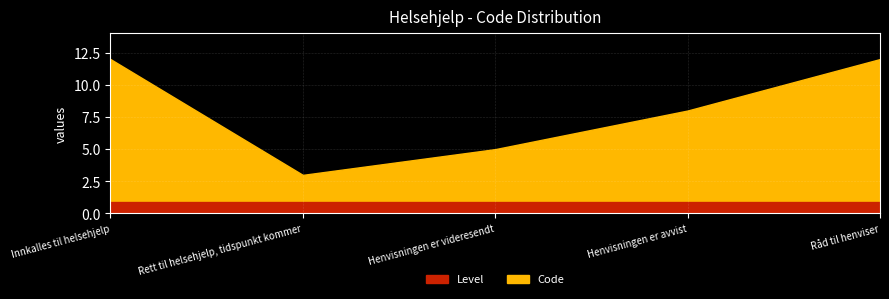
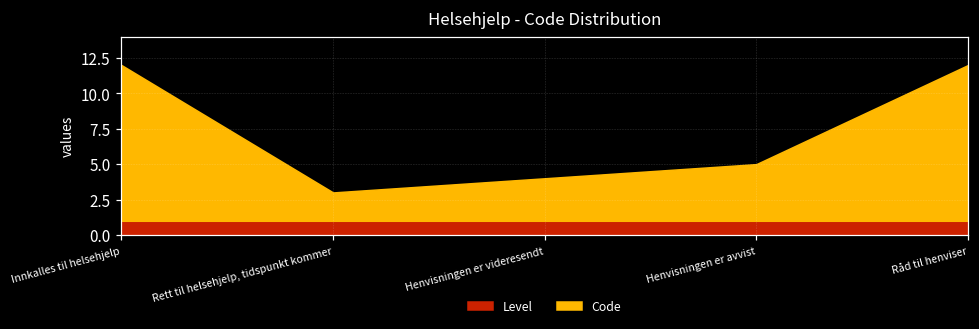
Code, Henvisningen er videresendt: 4 -> 3
Code, Henvisningen er avvist: 7 -> 4
